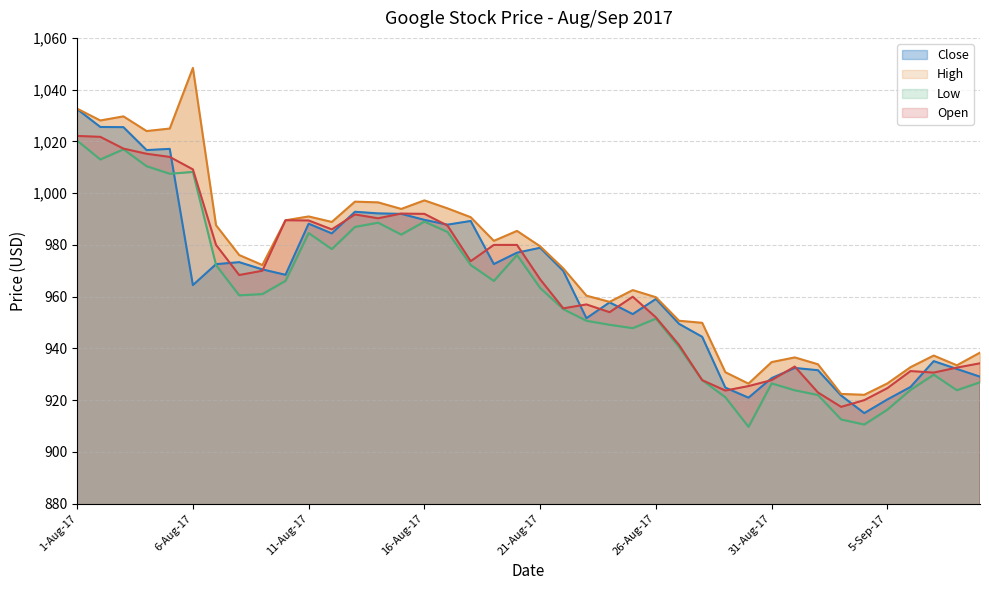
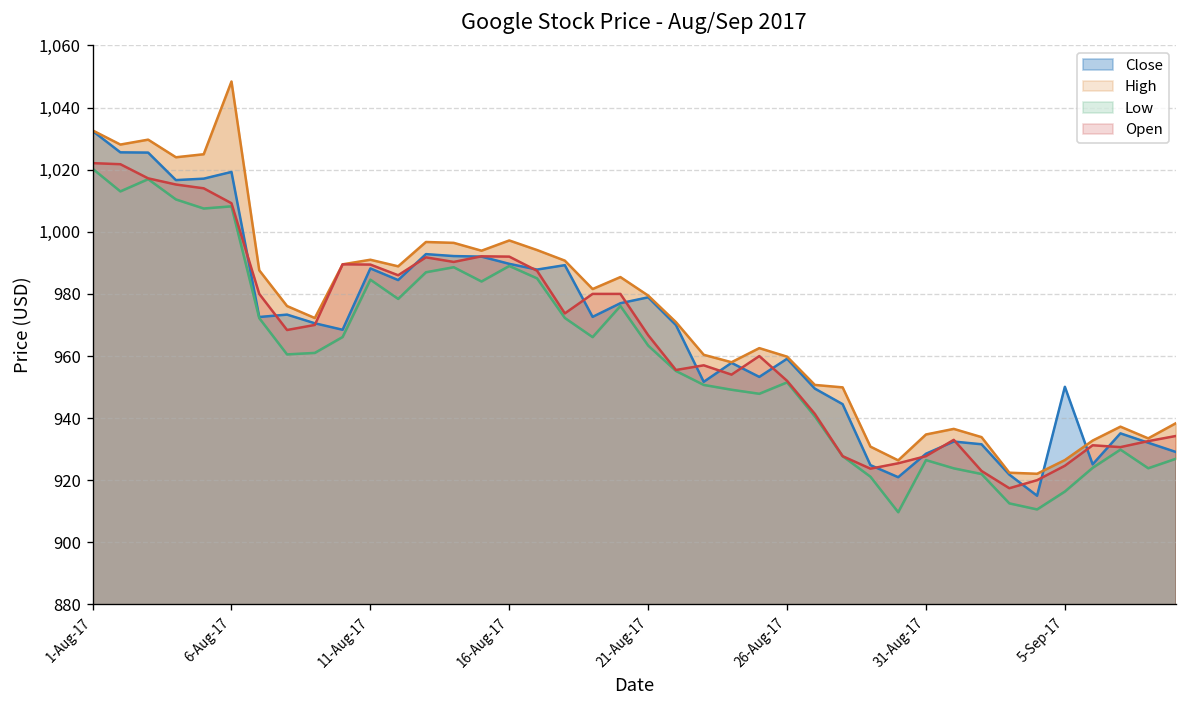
Close, 6-Aug-17: 964 -> 1,019
Close, 5-Sep-17: 920 -> 950
